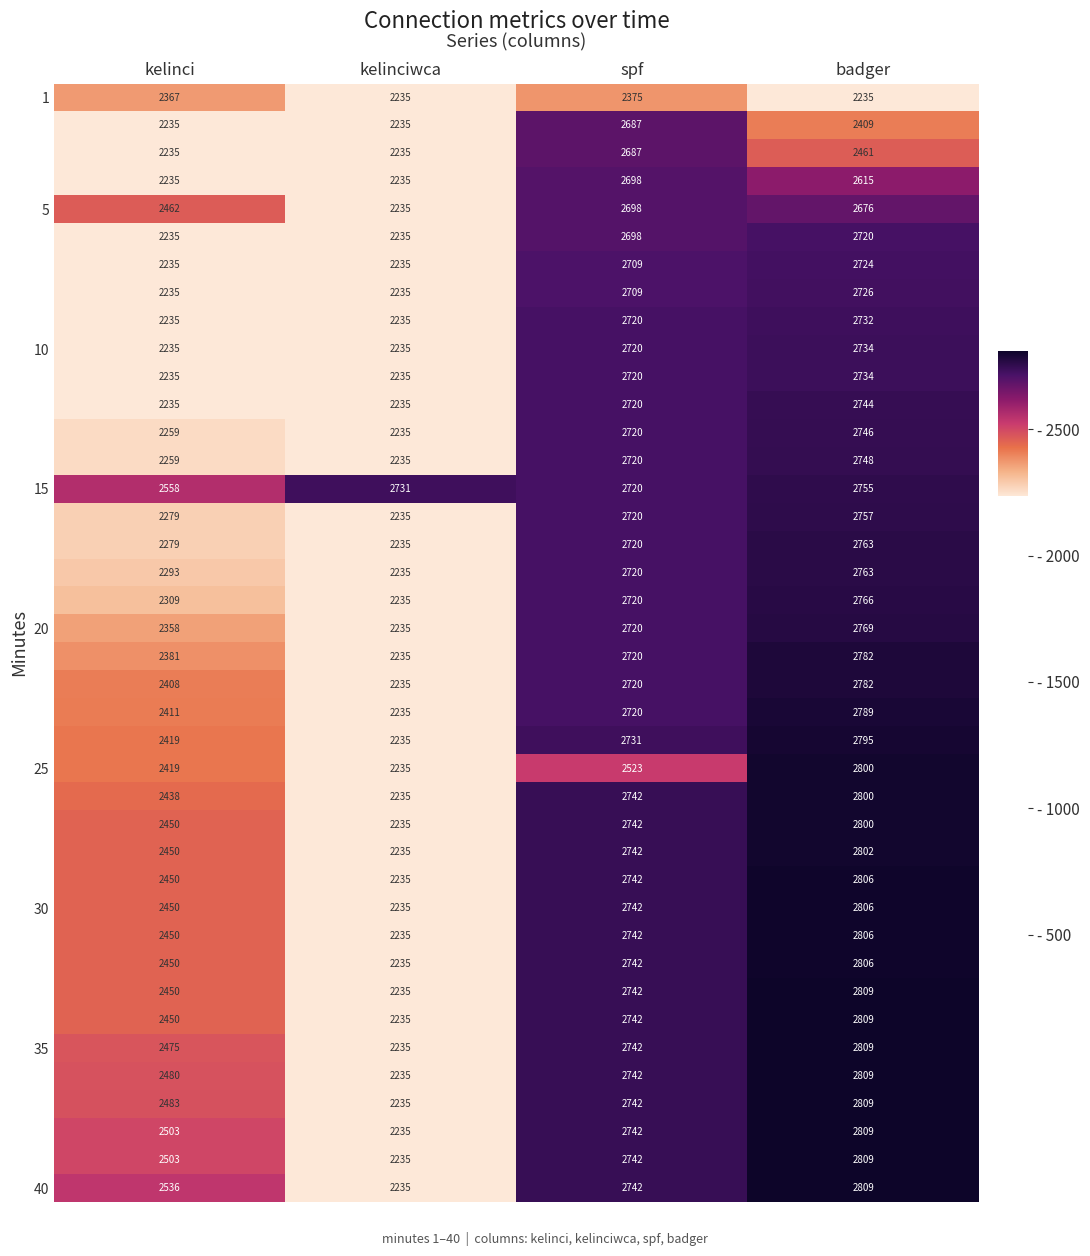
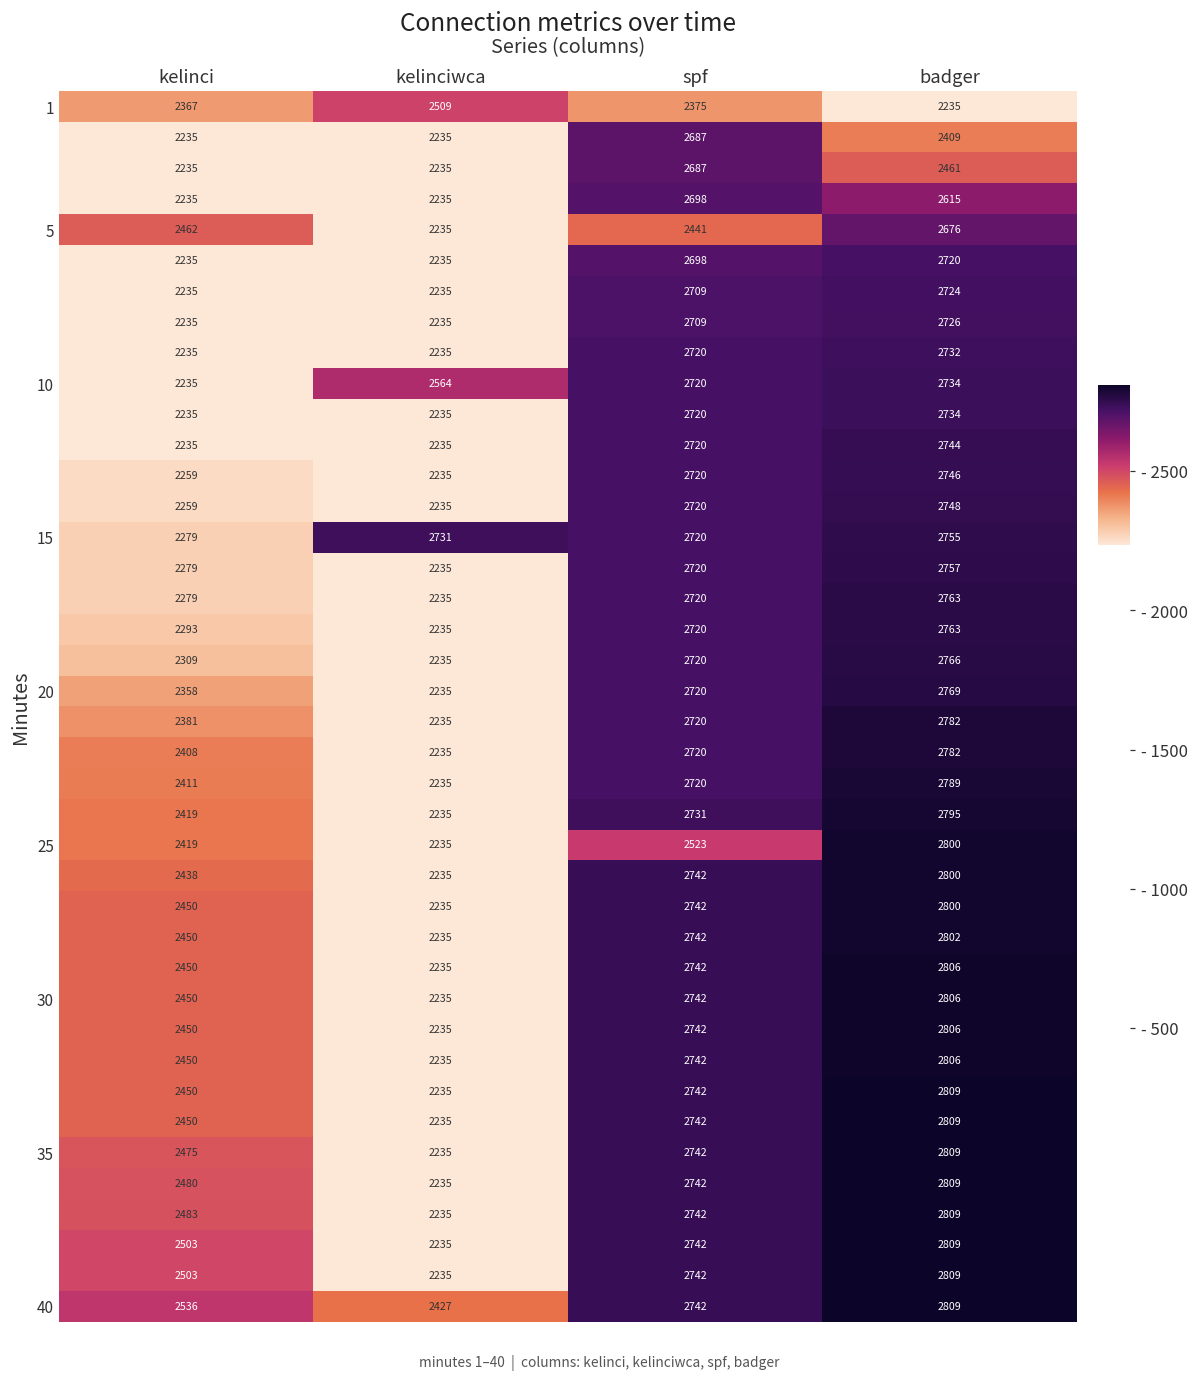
1, kelinciwca: 2235 -> 2509
5, spf: 2698 -> 2441
10, kelinciwca: 2235 -> 2564
15, kelinci: 2558 -> 2279
40, kelinciwca: 2235 -> 2427
